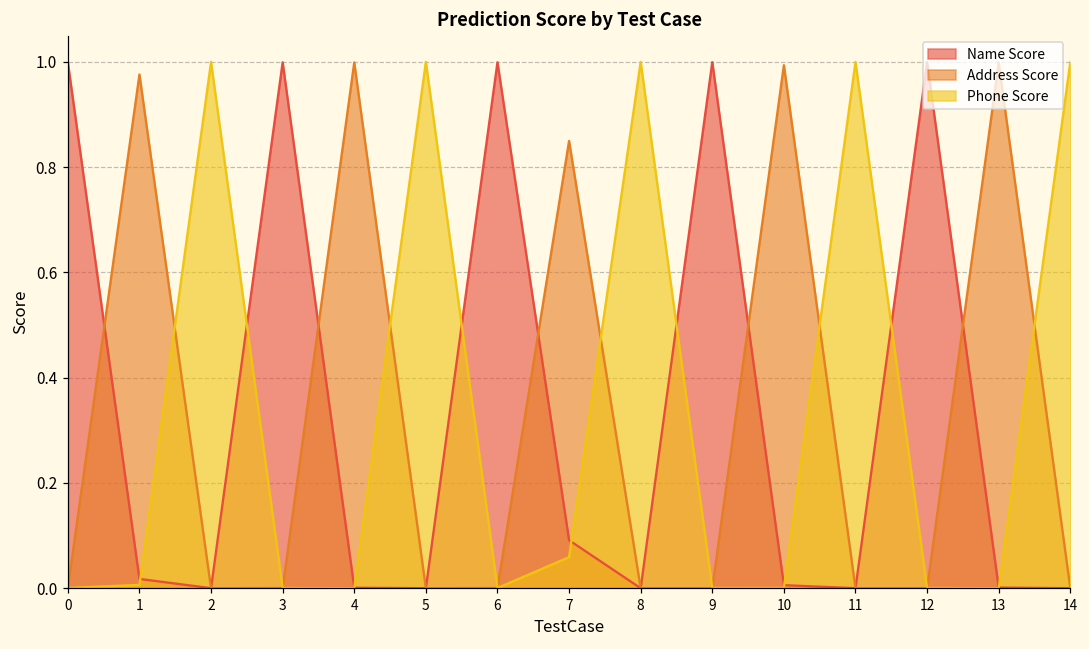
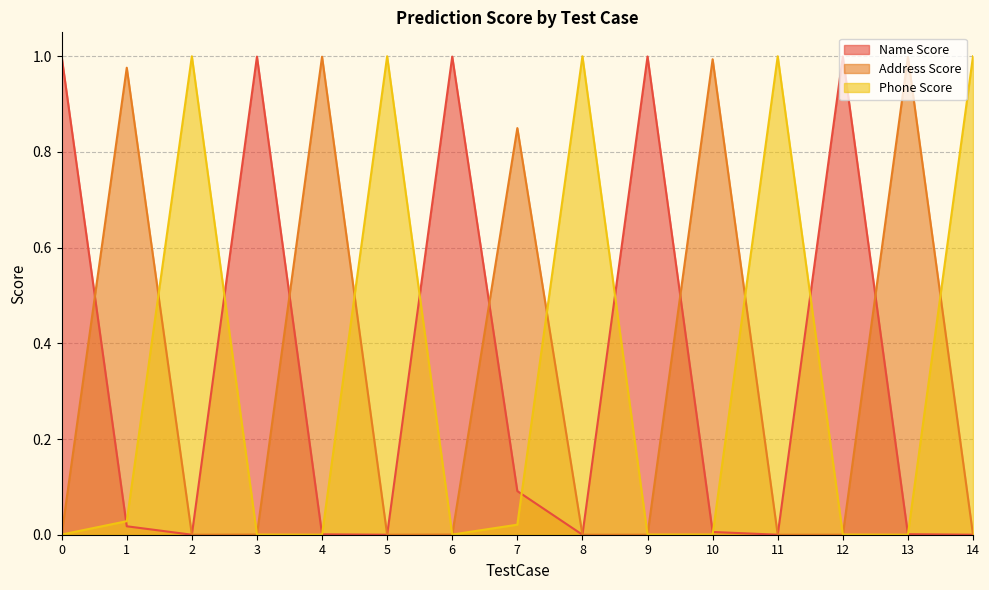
Phone Score, 1: 0.01 -> 0.03
Phone Score, 7: 0.06 -> 0.02
